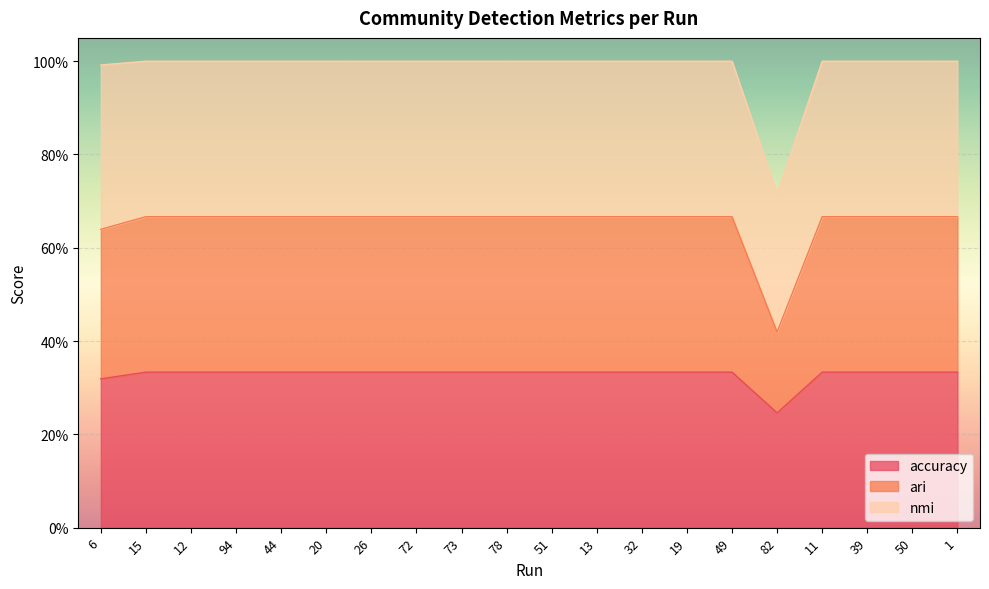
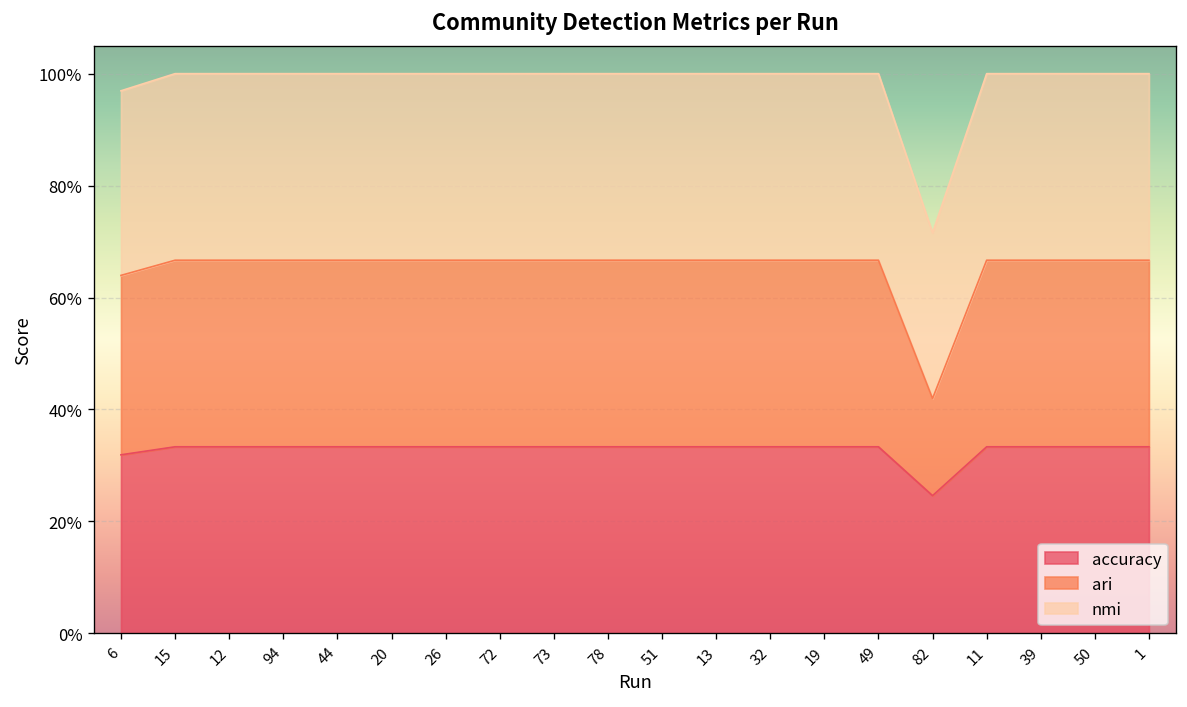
nmi, 6: 35% -> 33%
